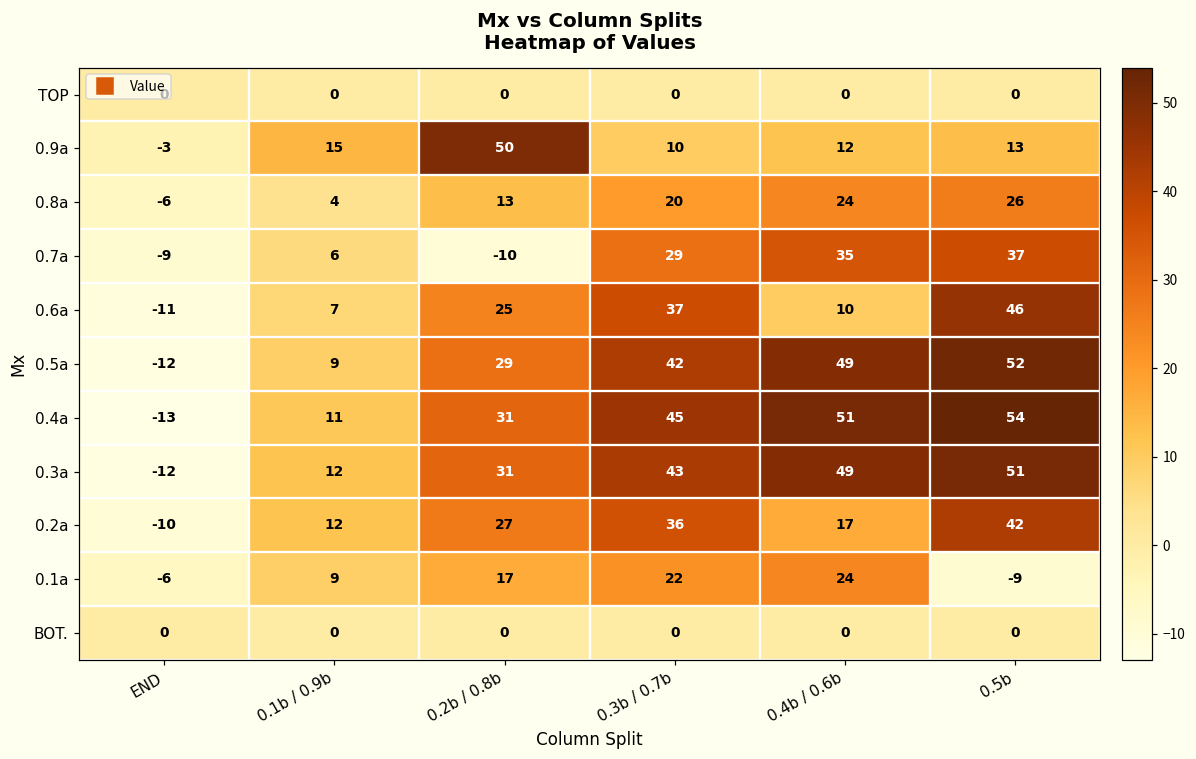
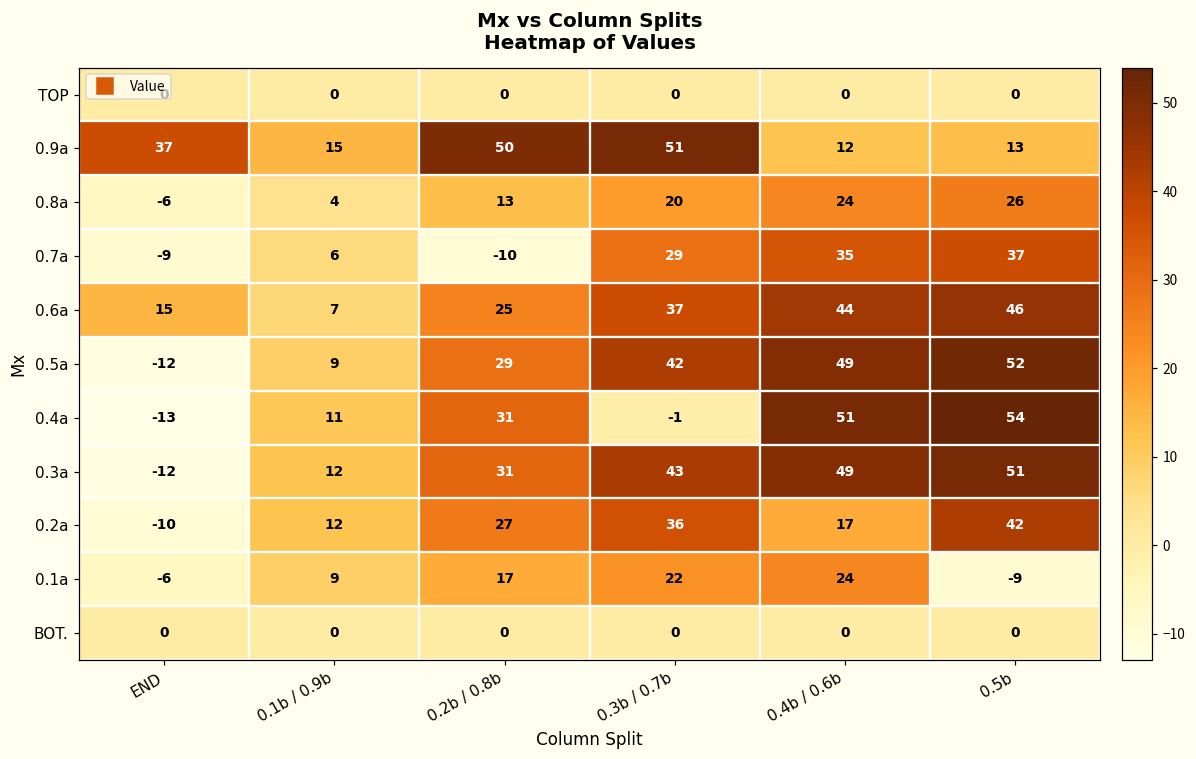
0.9a, END: -3 -> 37
0.9a, 0.3b / 0.7b: 10 -> 51
0.6a, END: -11 -> 15
0.6a, 0.4b / 0.6b: 10 -> 44
0.4a, 0.3b / 0.7b: 45 -> -1
